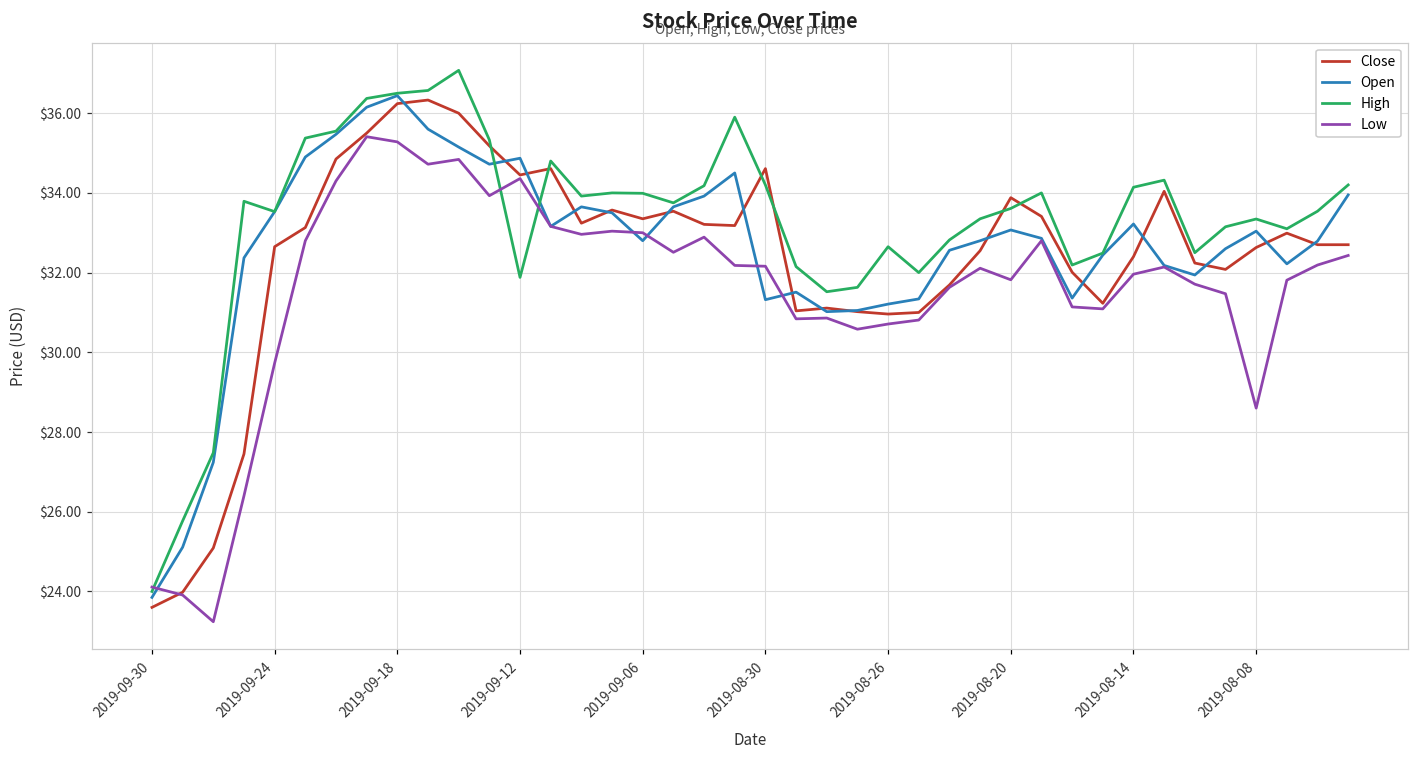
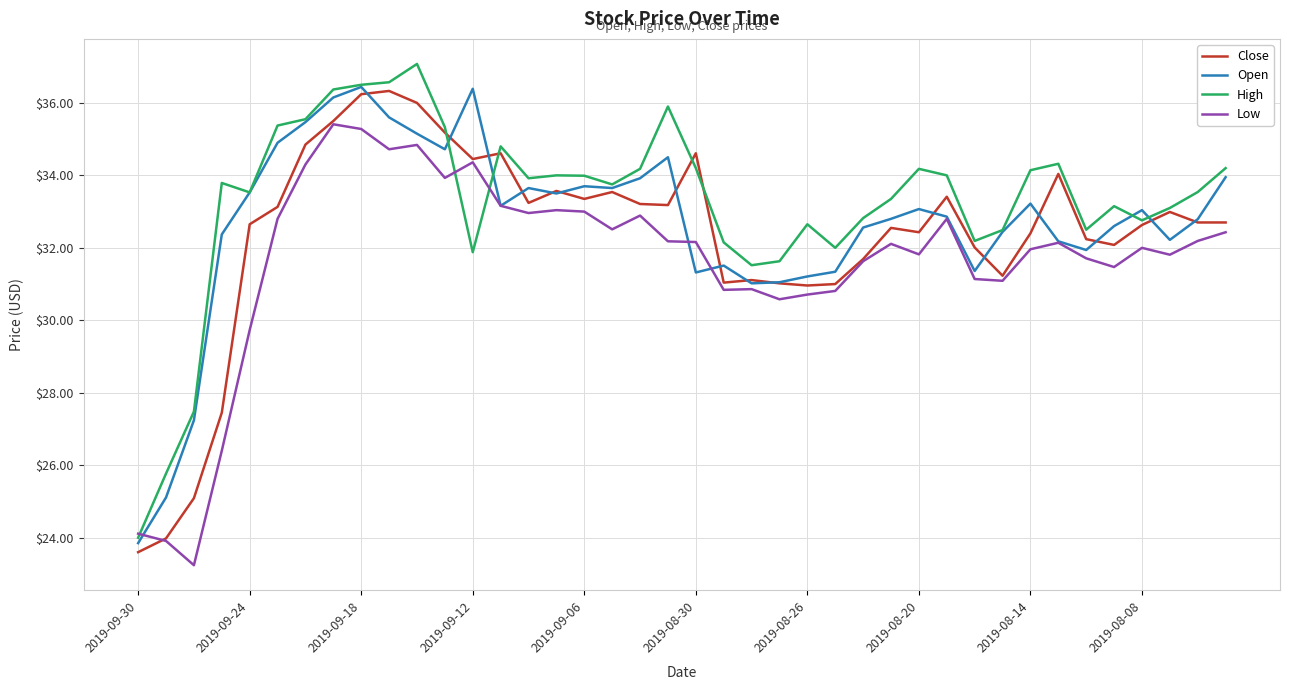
Open, 2019-09-12: $34.9 -> $36.4
Open, 2019-09-06: $32.8 -> $33.7
Close, 2019-08-20: $33.9 -> $32.4
High, 2019-08-20: $33.6 -> $34.2
High, 2019-08-08: $33.3 -> $32.8
Low, 2019-08-08: $28.6 -> $32.0
